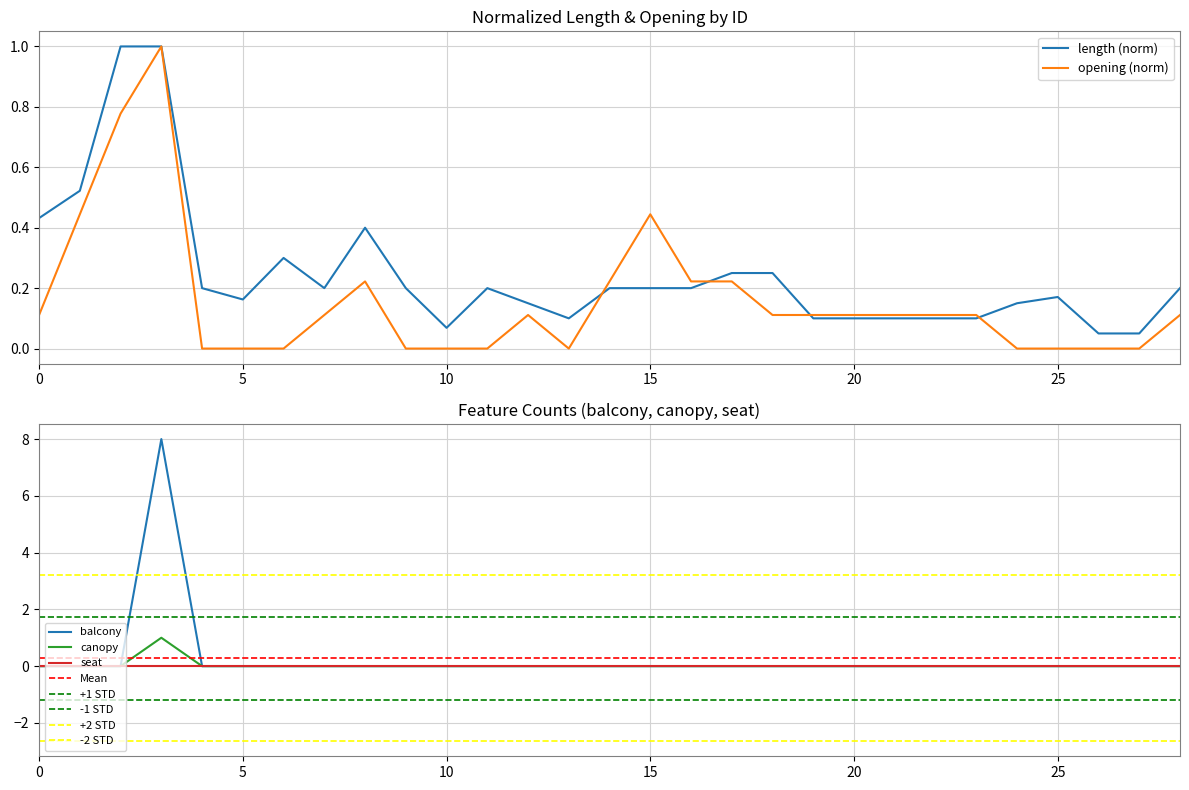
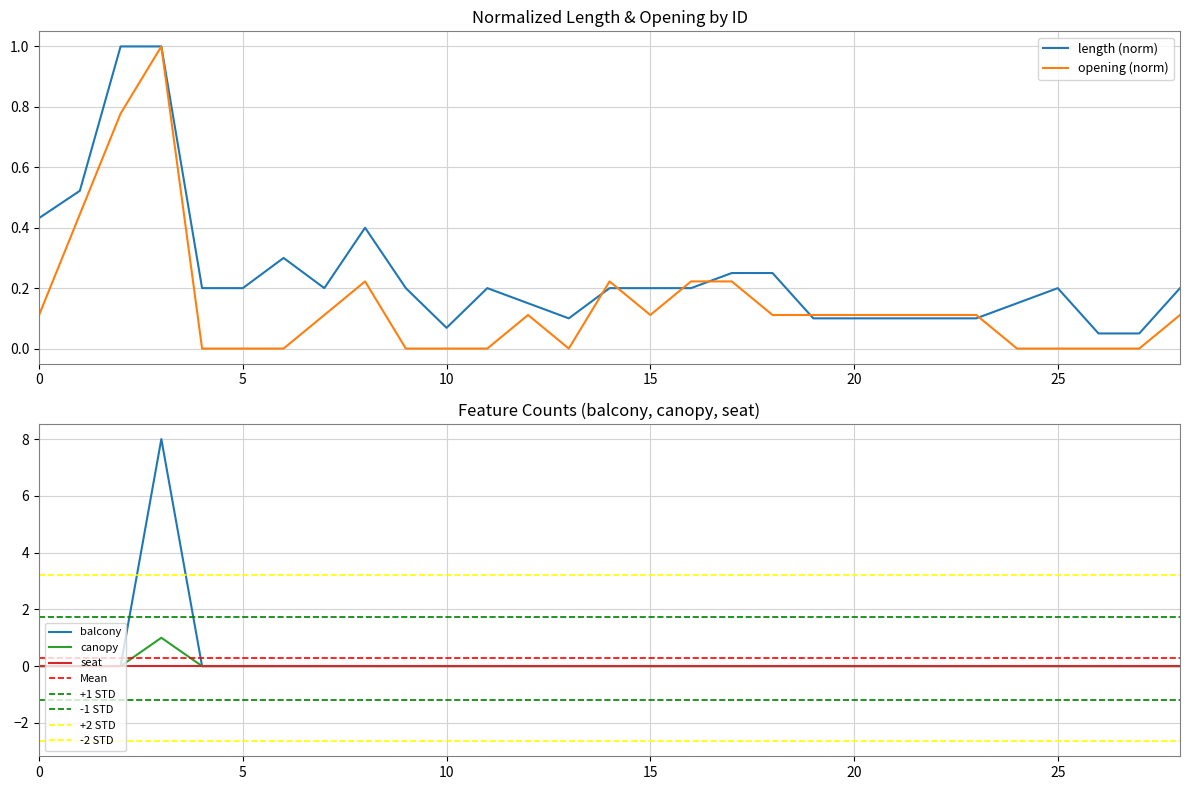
Normalized Length & Opening by ID, length (norm), 5: 0.16 -> 0.20
Normalized Length & Opening by ID, opening (norm), 15: 0.44 -> 0.11
Normalized Length & Opening by ID, length (norm), 25: 0.17 -> 0.20
